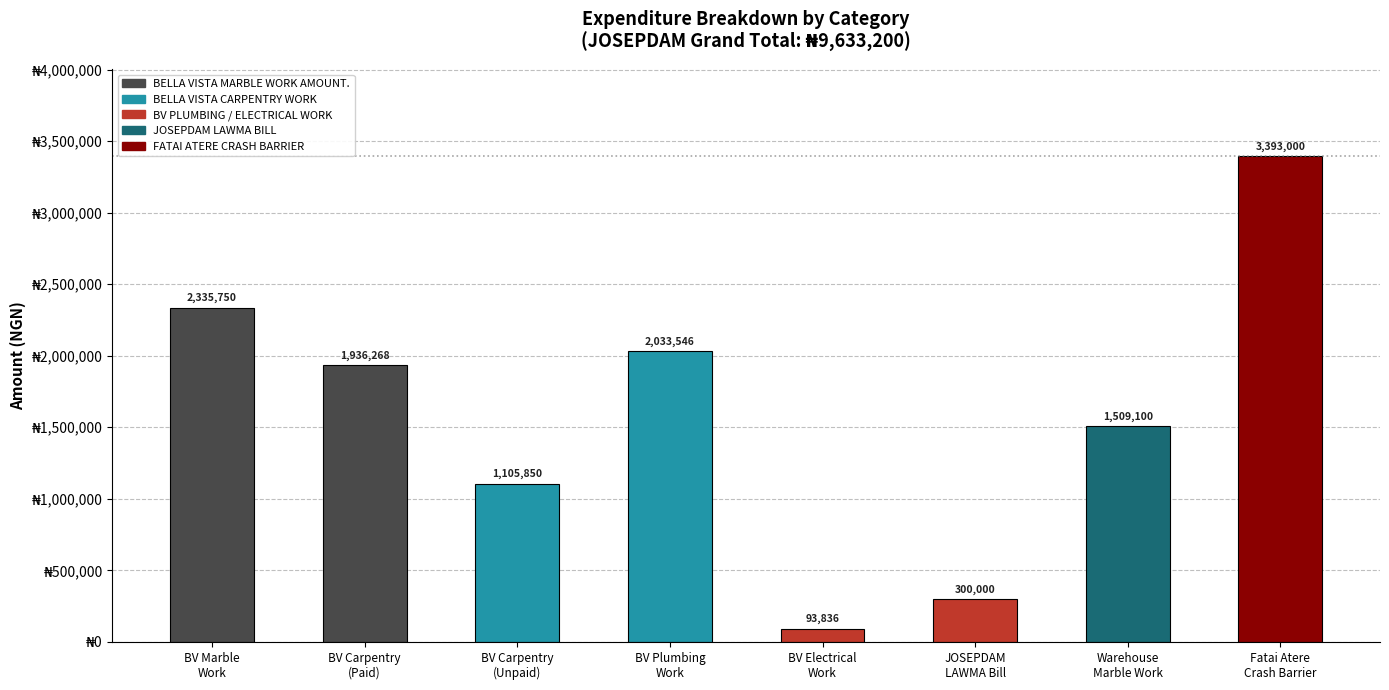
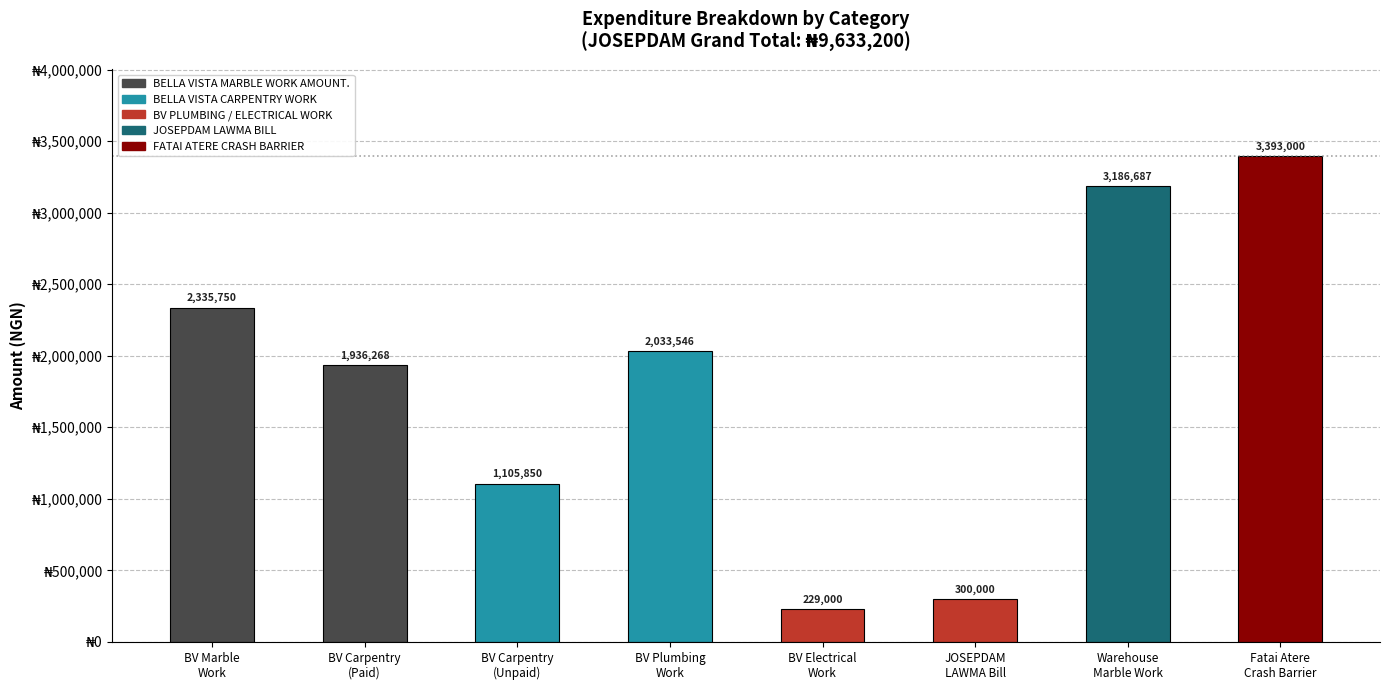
BV Electrical Work: 93,836 -> 229,000
Warehouse Marble Work: 1,509,100 -> 3,186,687
